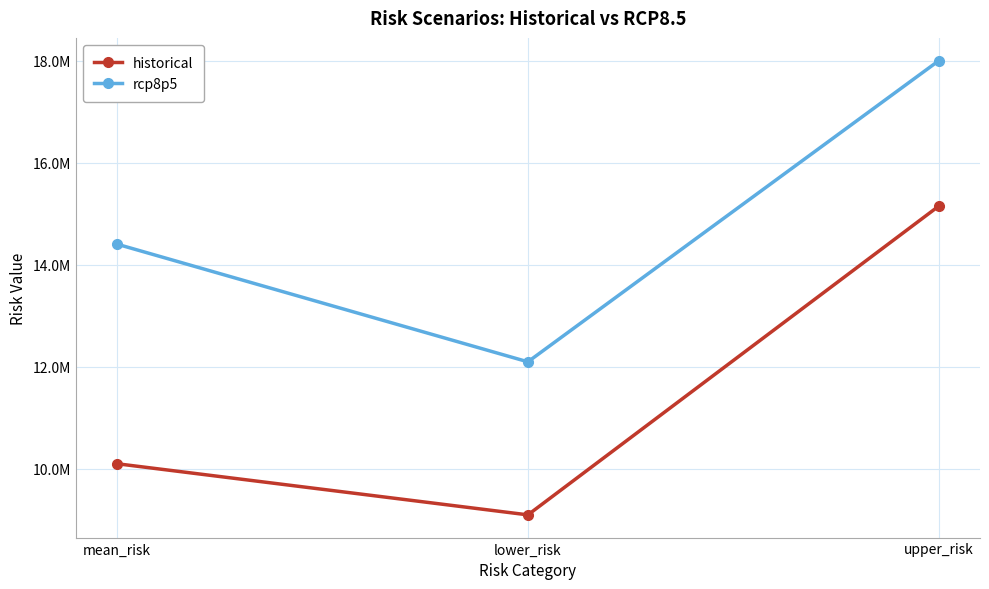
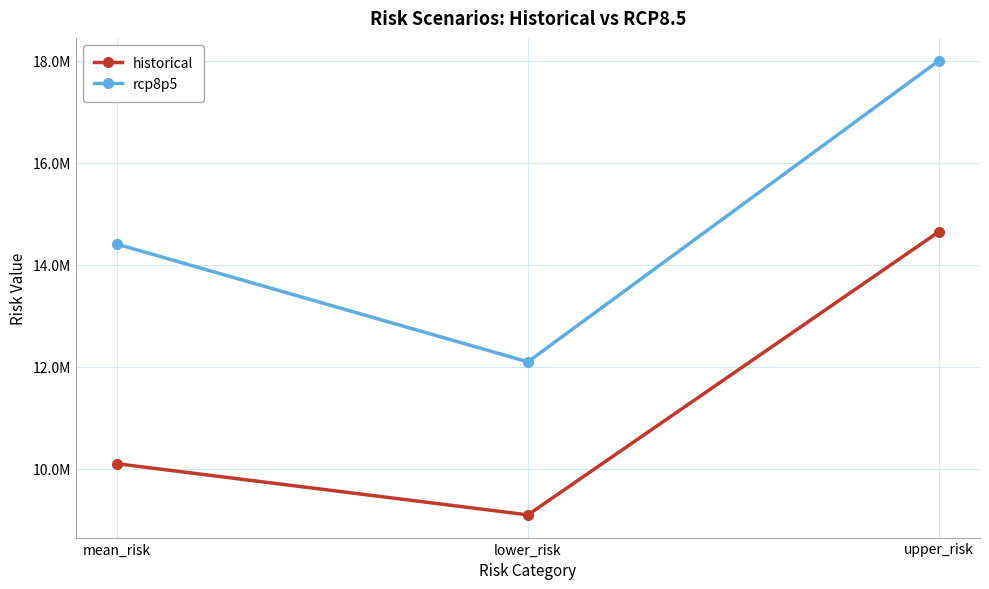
historical, upper_risk: 15200000 -> 14600000
